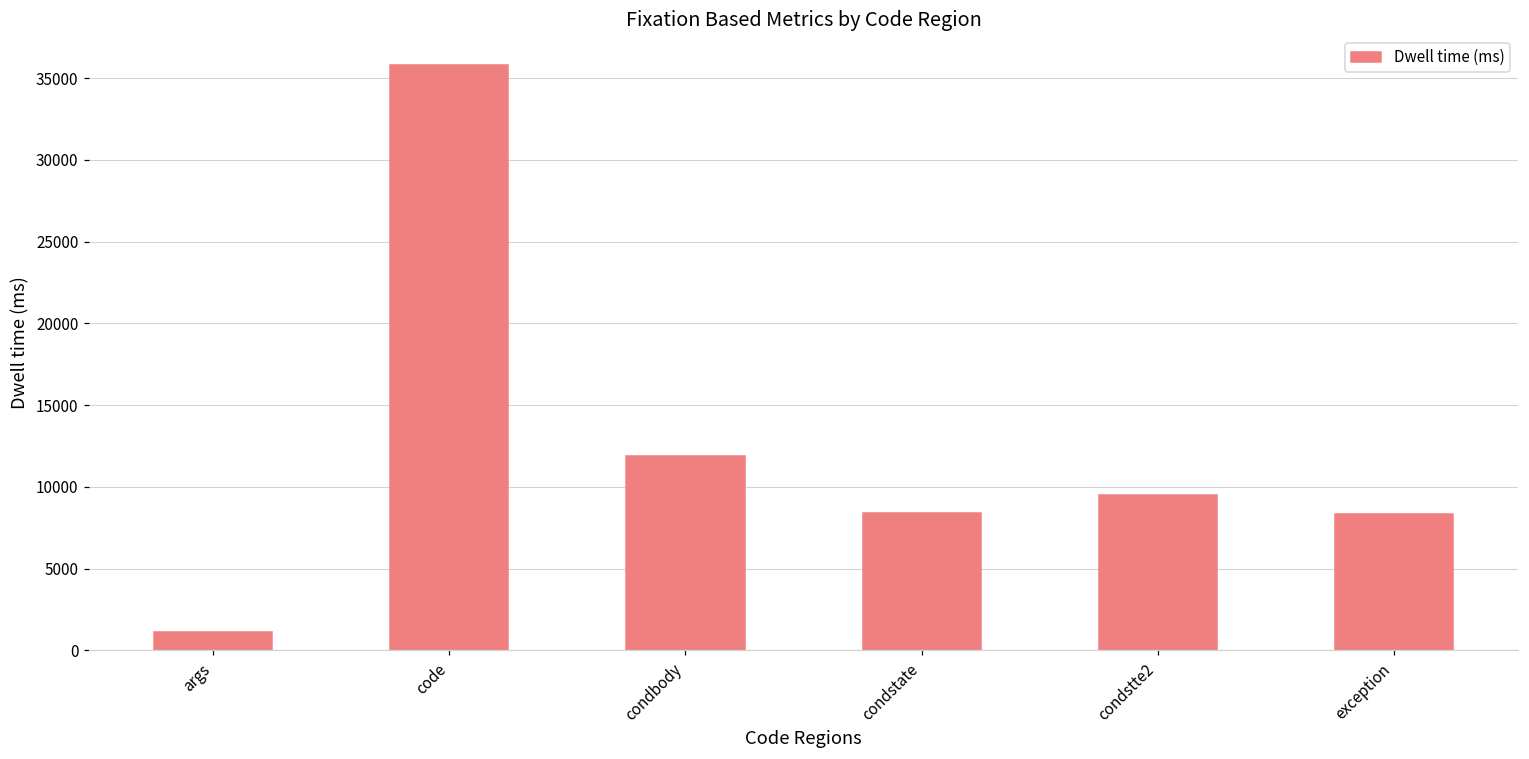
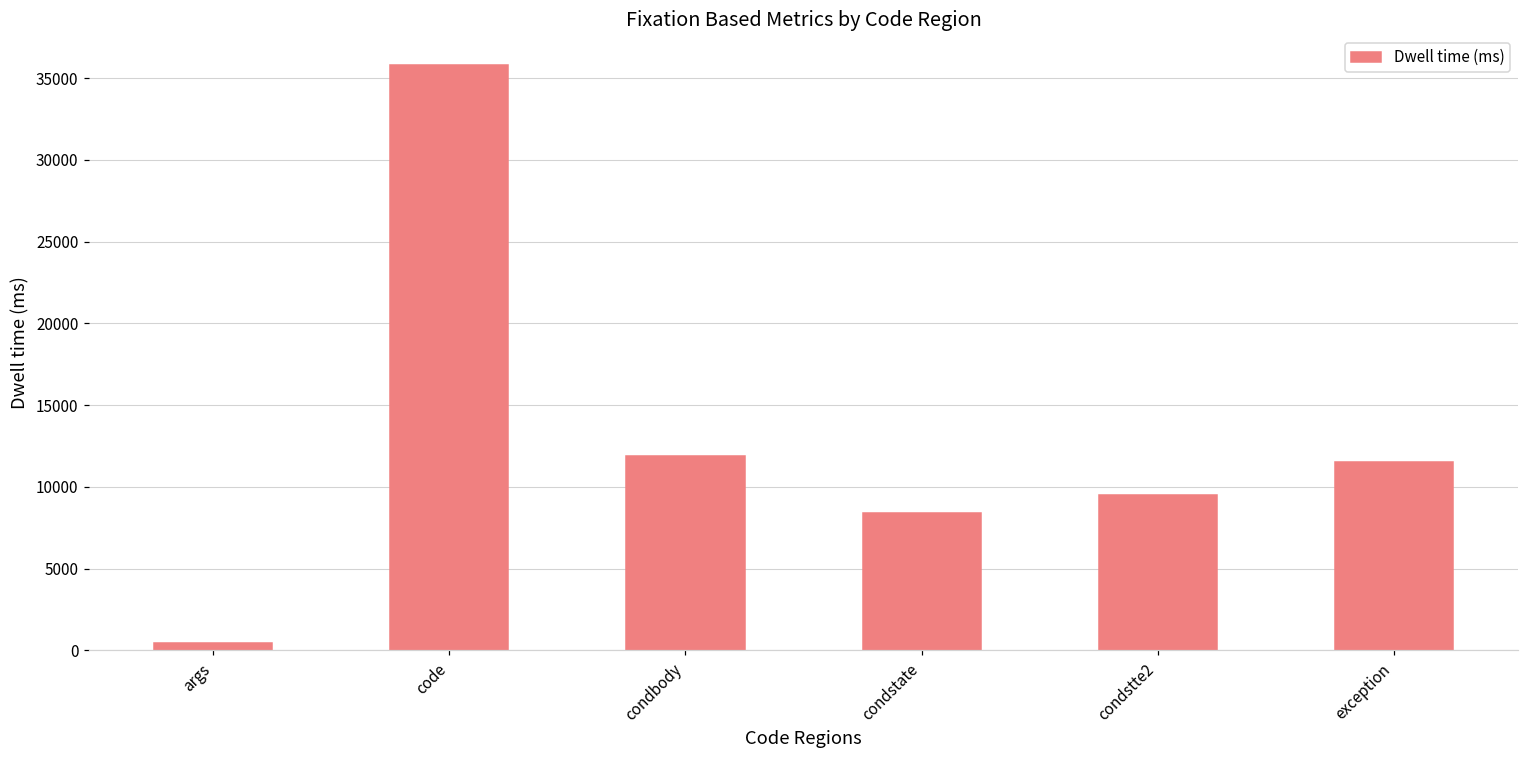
args: 1200 -> 500
exception: 8400 -> 11500
